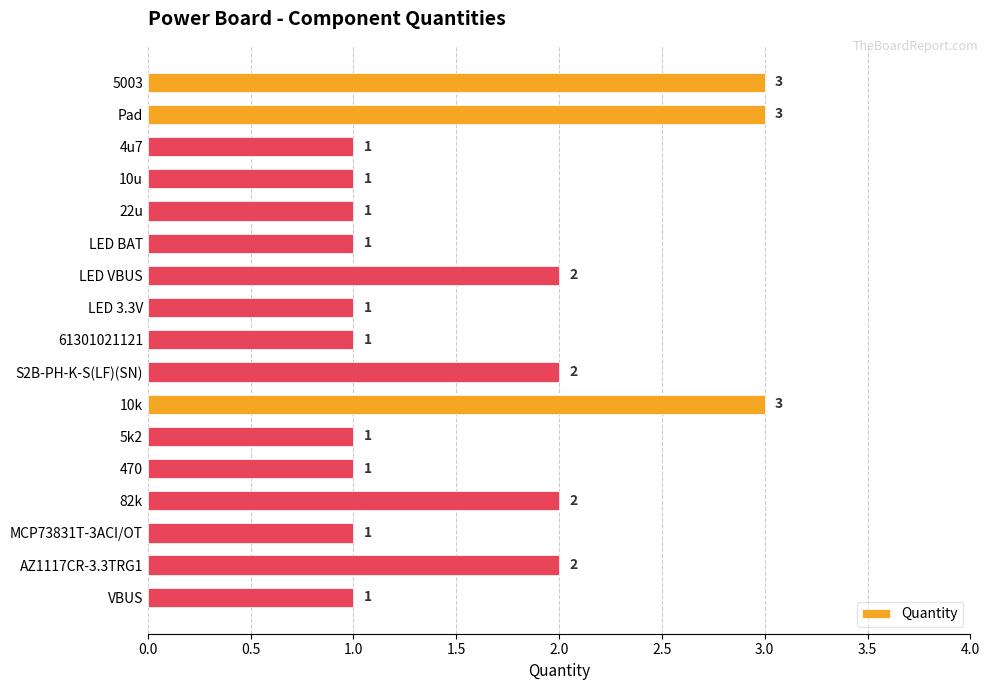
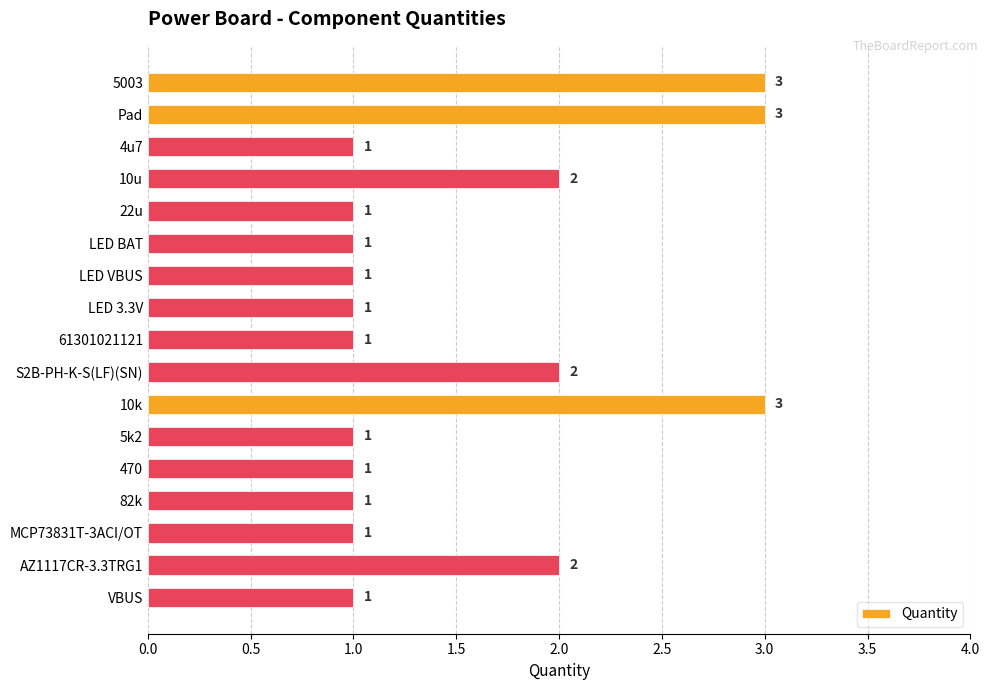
10u: 1 -> 2
LED VBUS: 2 -> 1
82k: 2 -> 1
